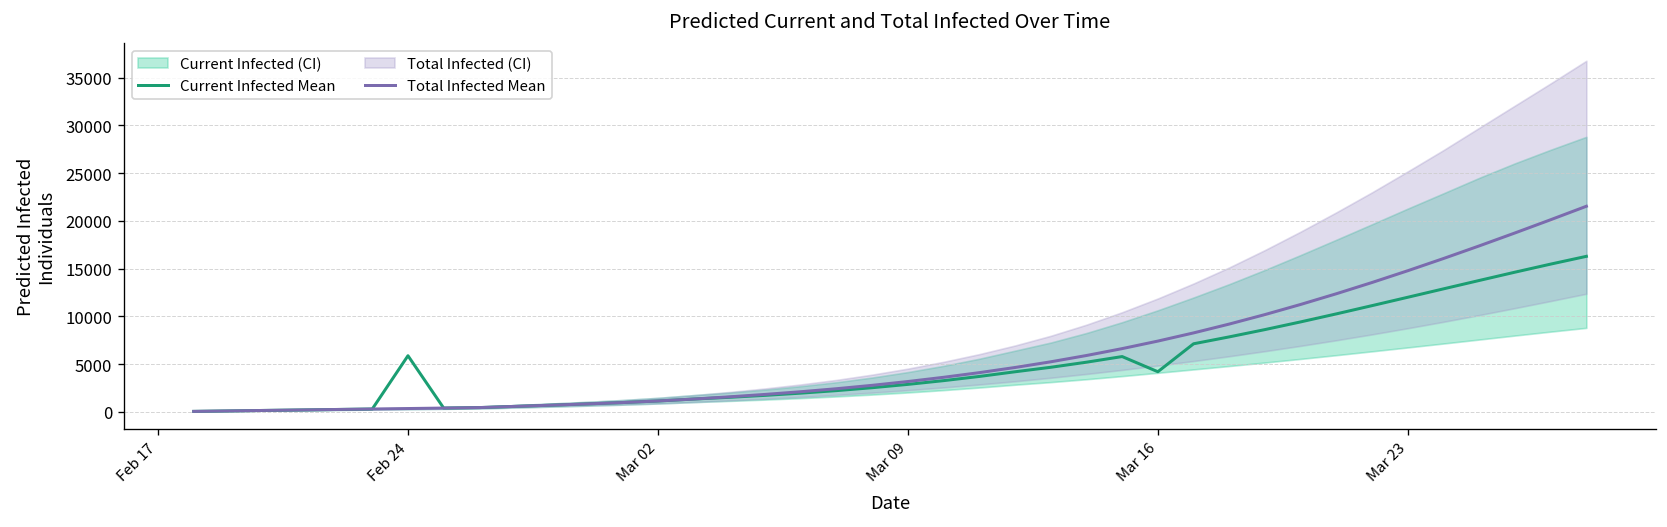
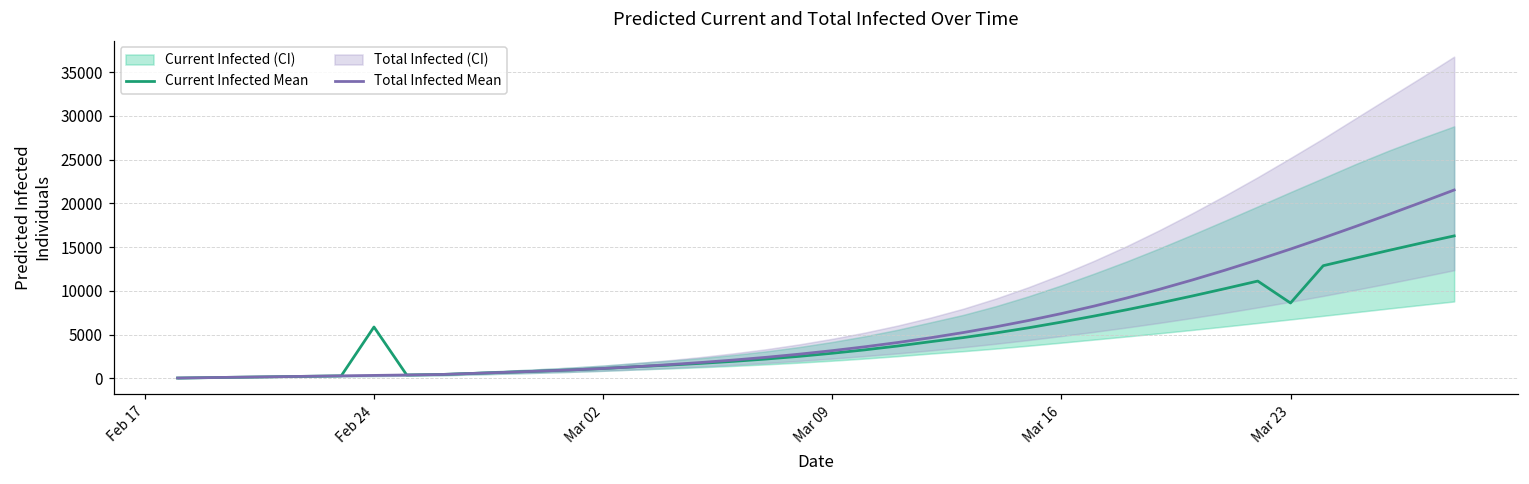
Current Infected Mean, Mar 16: 4000 -> 6000
Current Infected Mean, Mar 23: 12000 -> 9000
